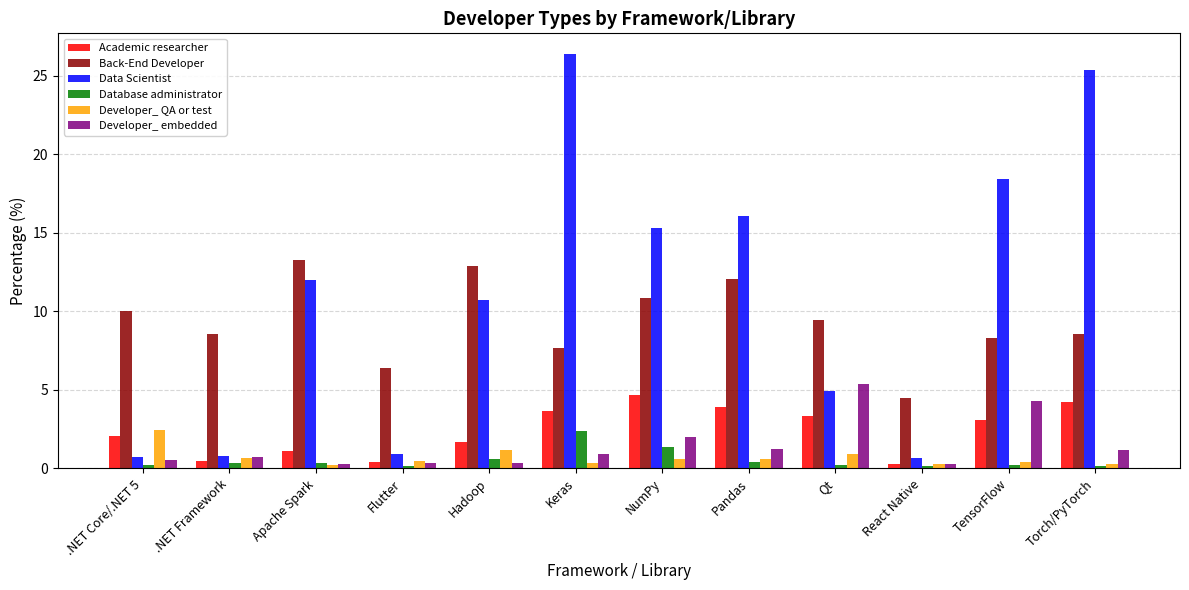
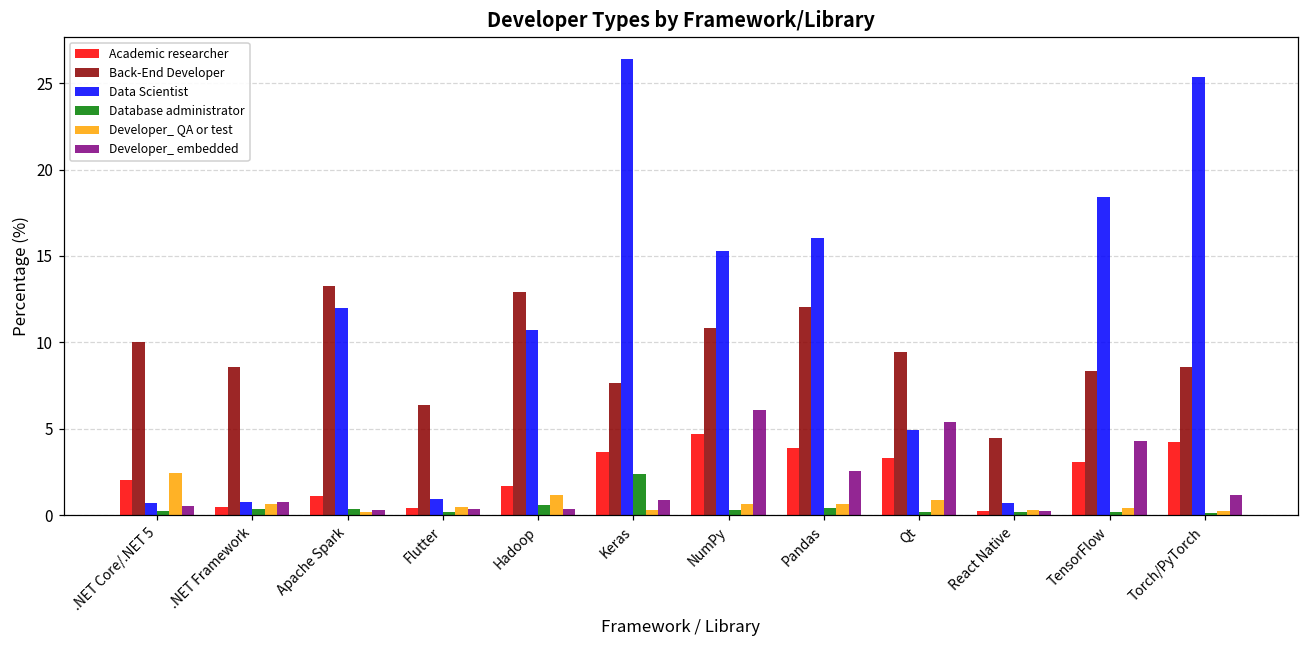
Database administrator, NumPy: 1.4 -> 0.3
Developer_ embedded, NumPy: 2.0 -> 6.1
Developer_ embedded, Pandas: 1.3 -> 2.6
